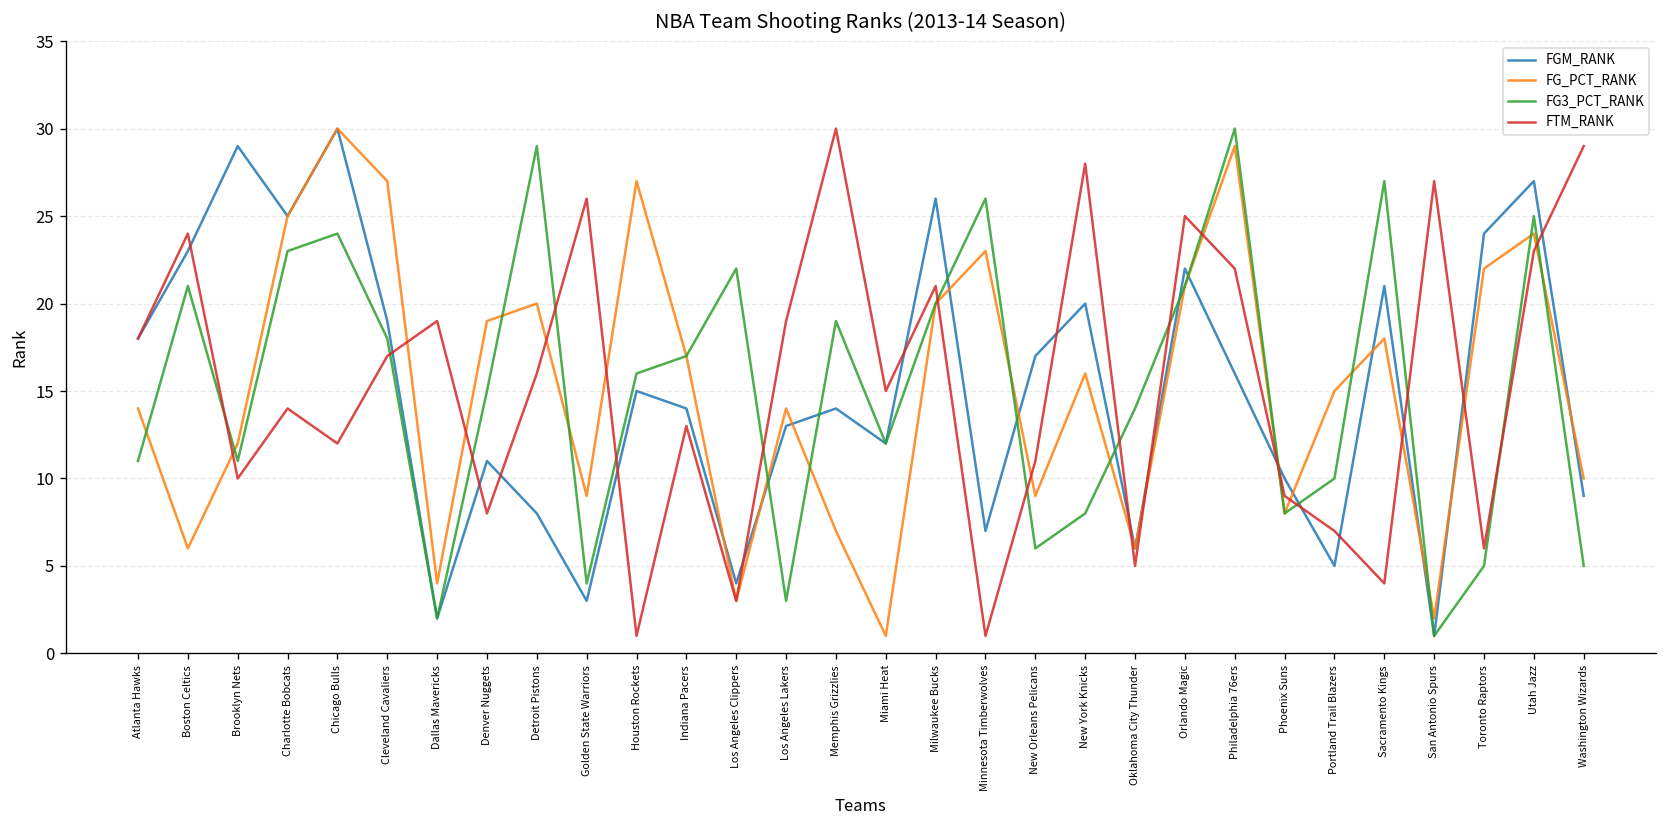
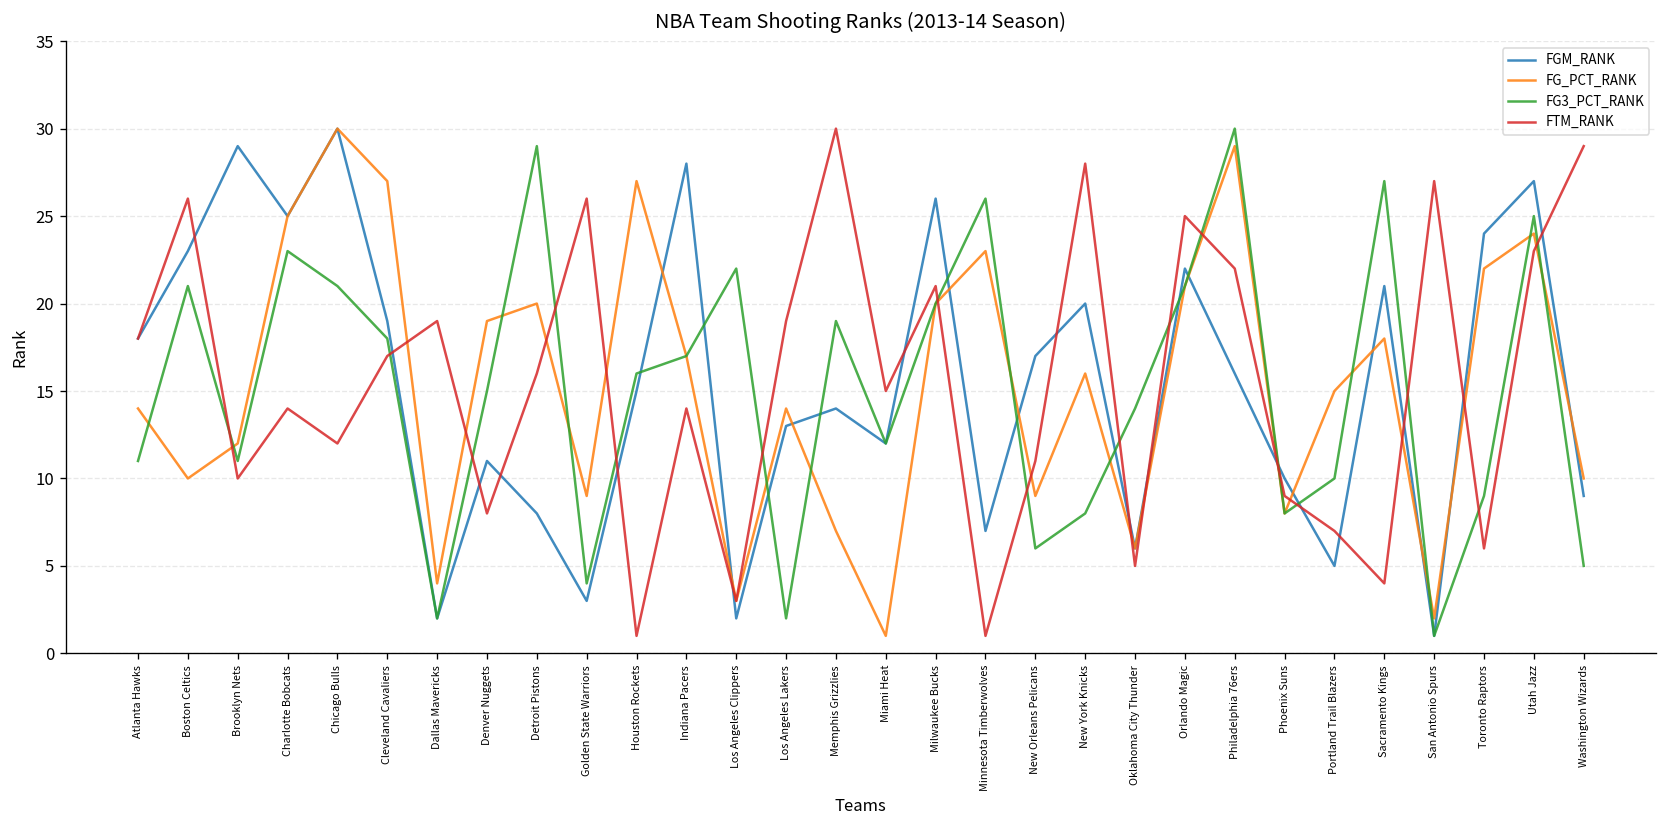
FG_PCT_RANK, Boston Celtics: 6 -> 10
FTM_RANK, Boston Celtics: 24 -> 26
FG3_PCT_RANK, Chicago Bulls: 24 -> 21
FGM_RANK, Indiana Pacers: 14 -> 28
FTM_RANK, Indiana Pacers: 13 -> 14
FGM_RANK, Los Angeles Clippers: 4 -> 2
FG3_PCT_RANK, Los Angeles Lakers: 3 -> 2
FG3_PCT_RANK, Toronto Raptors: 5 -> 9
